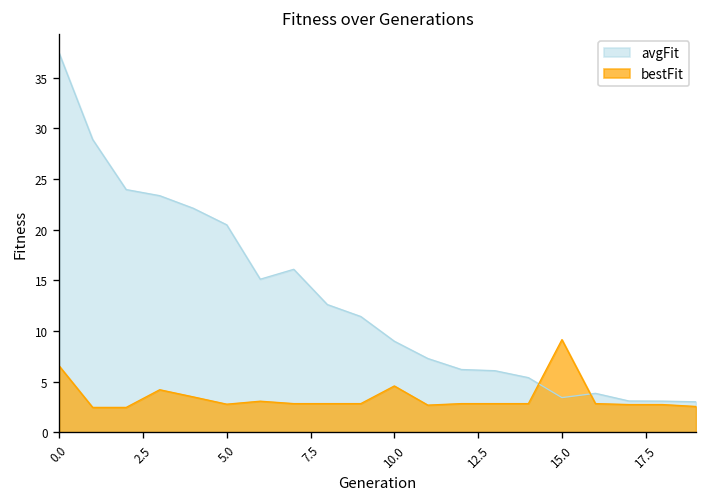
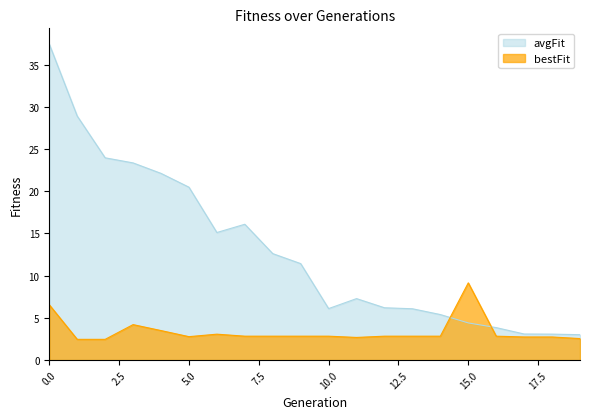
avgFit, 10.0: 9 -> 6
bestFit, 10.0: 5 -> 3
avgFit, 15.0: 3 -> 4
